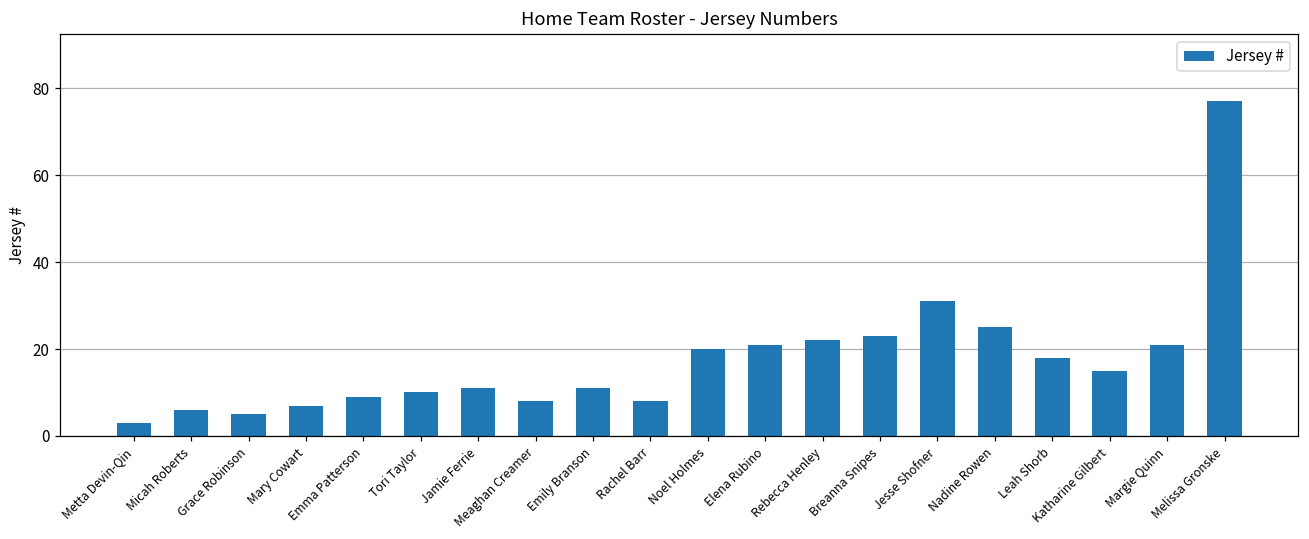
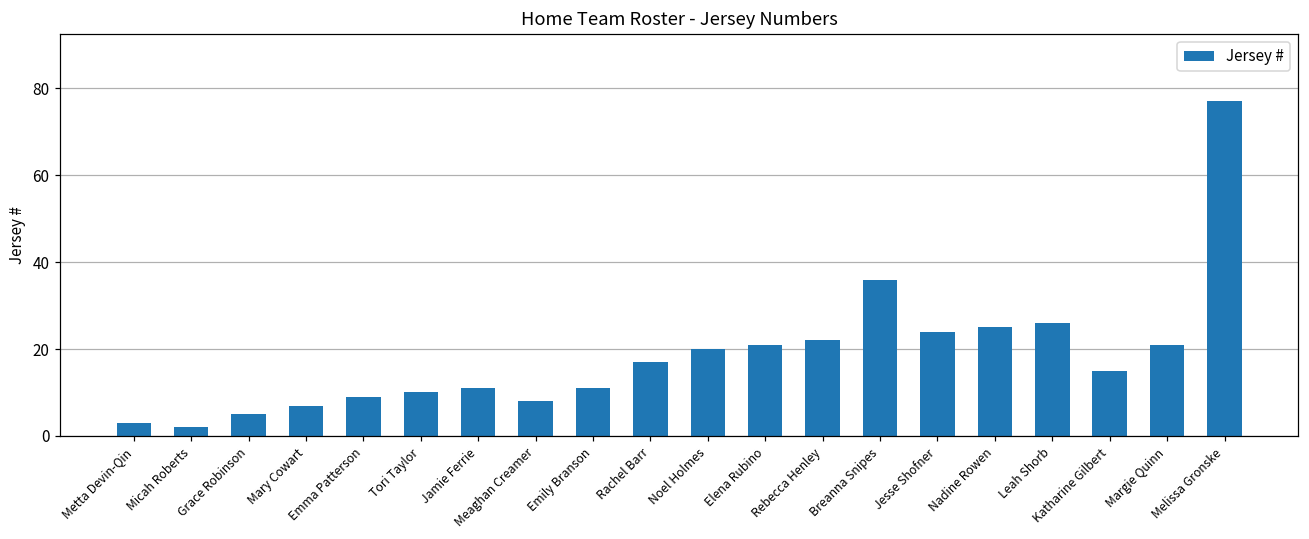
Micah Roberts: 6 -> 2
Rachel Barr: 8 -> 17
Breanna Snipes: 23 -> 36
Jesse Shofner: 31 -> 24
Leah Shorb: 18 -> 26
